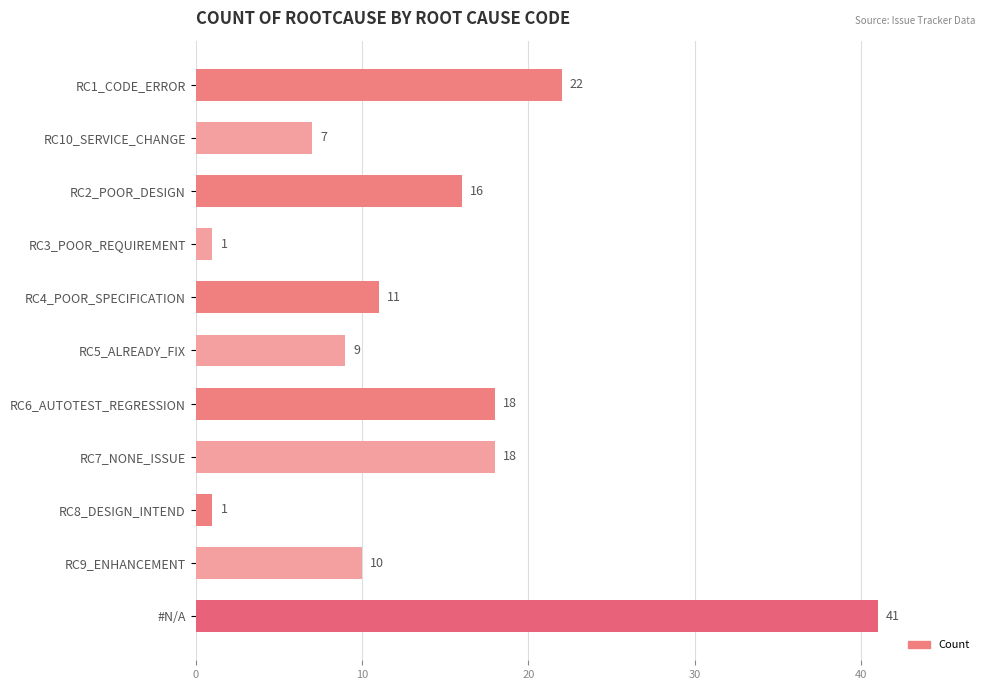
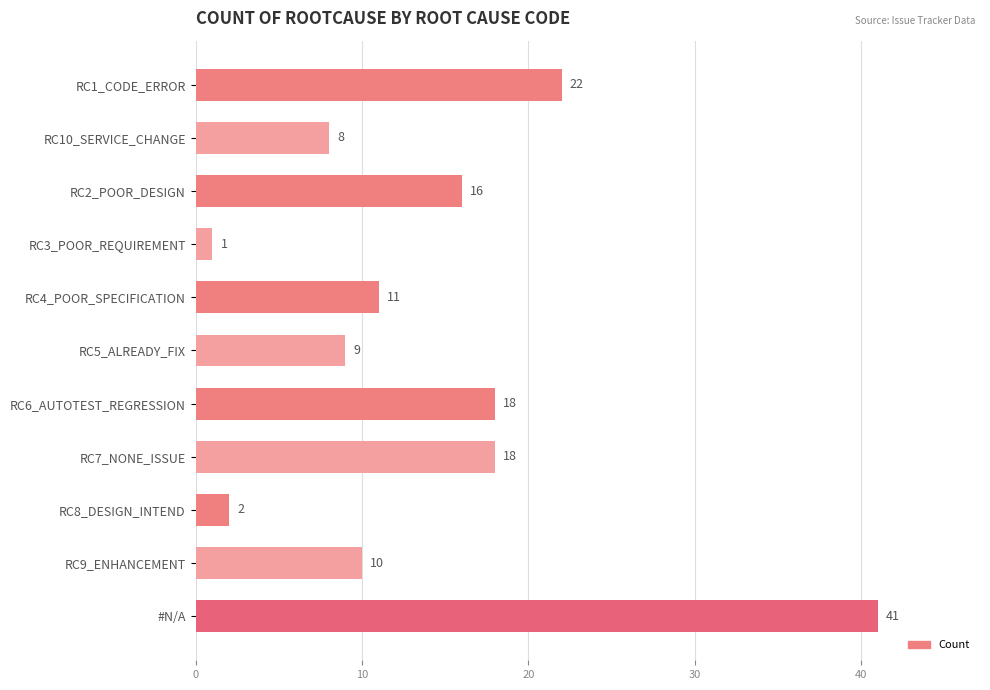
RC10_SERVICE_CHANGE: 7 -> 8
RC8_DESIGN_INTEND: 1 -> 2
